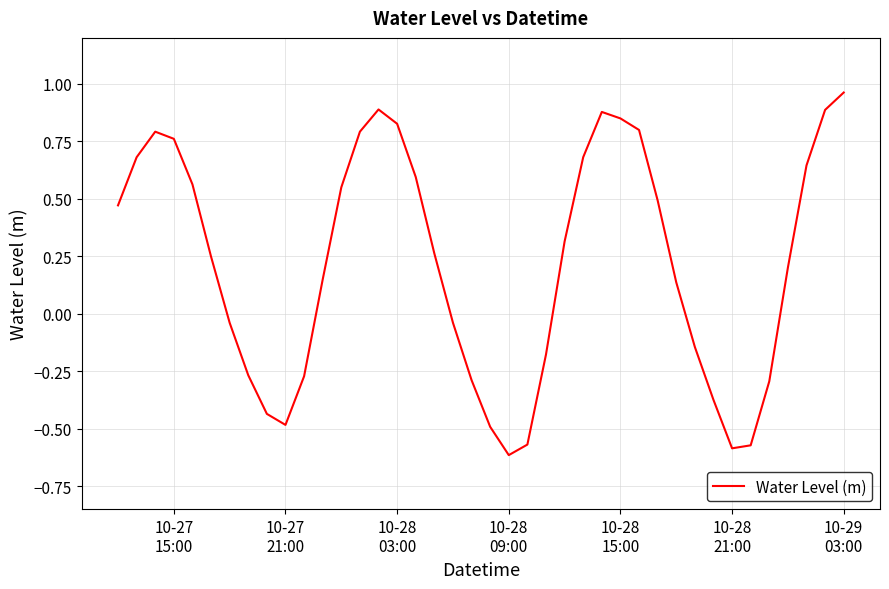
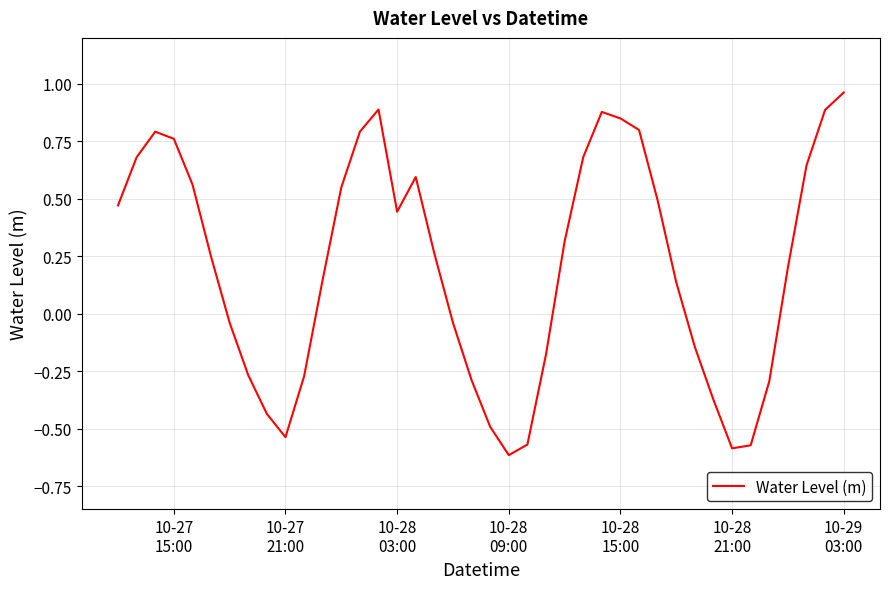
10-27 21:00: -0.48 -> -0.54
10-28 03:00: 0.83 -> 0.44
